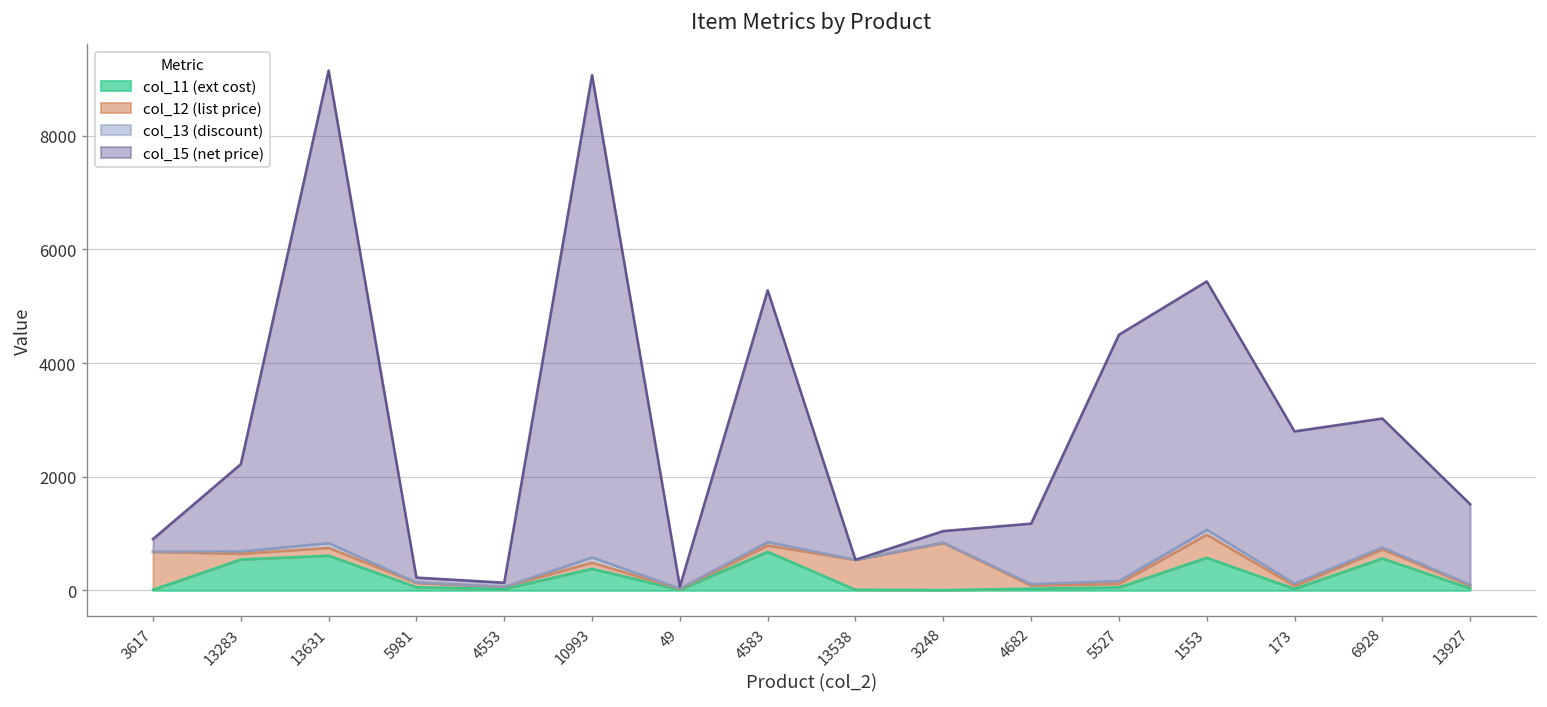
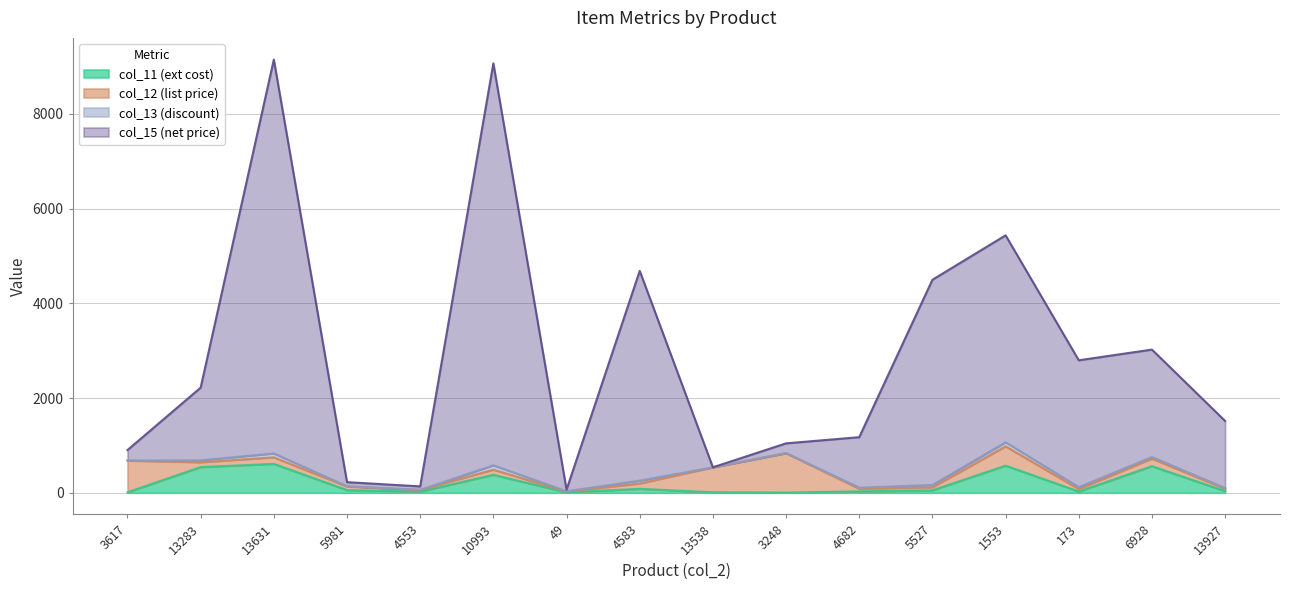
col_11 (ext cost), 4583: 700 -> 100
